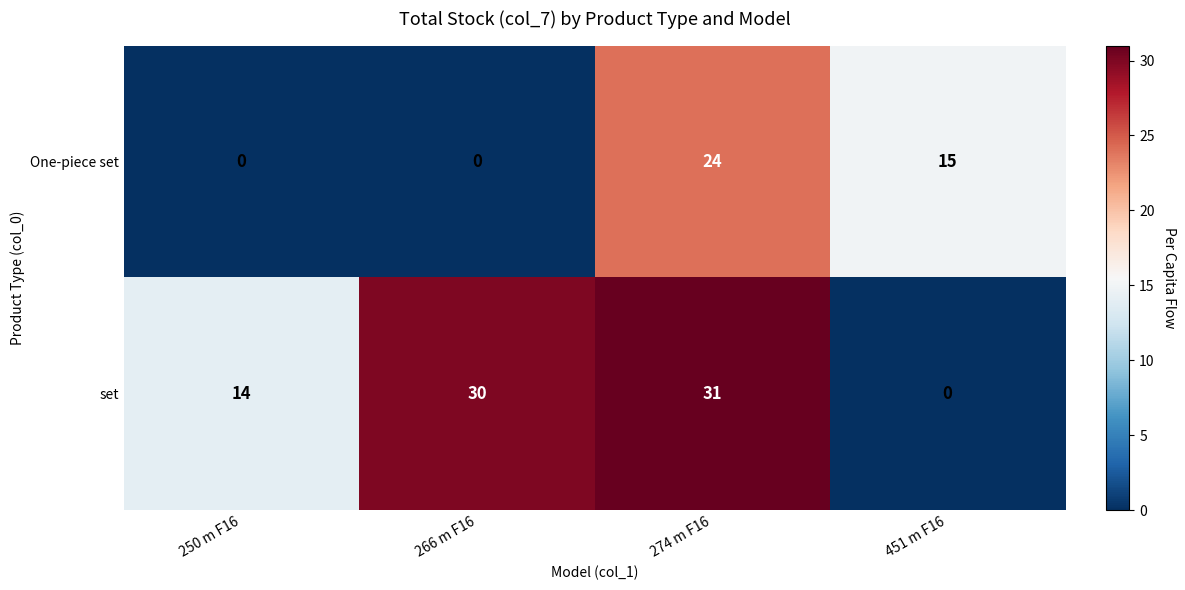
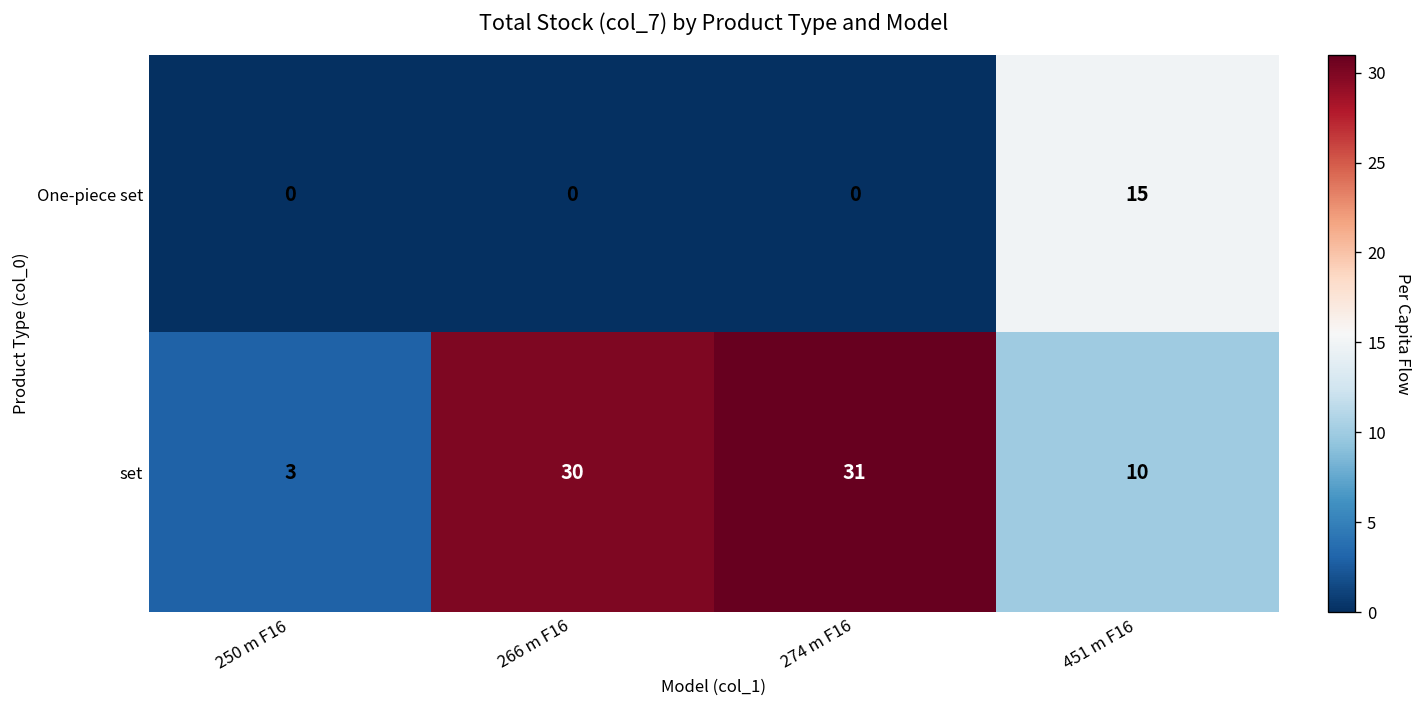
One-piece set, 274 m F16: 24 -> 0
set, 250 m F16: 14 -> 3
set, 451 m F16: 0 -> 10
